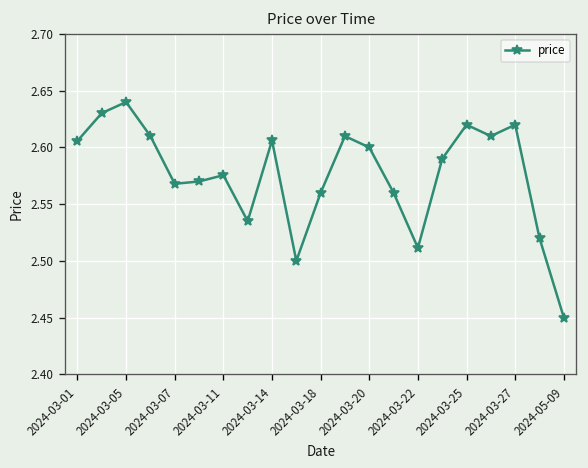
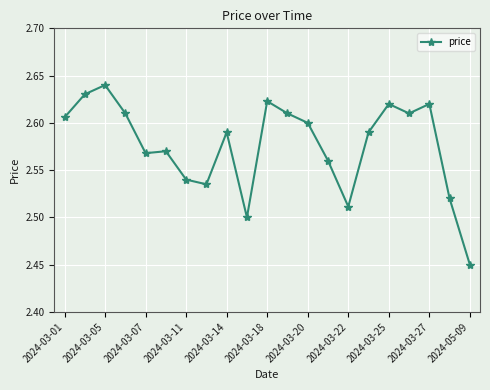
2024-03-11: 2.58 -> 2.54
2024-03-14: 2.61 -> 2.59
2024-03-18: 2.56 -> 2.62
